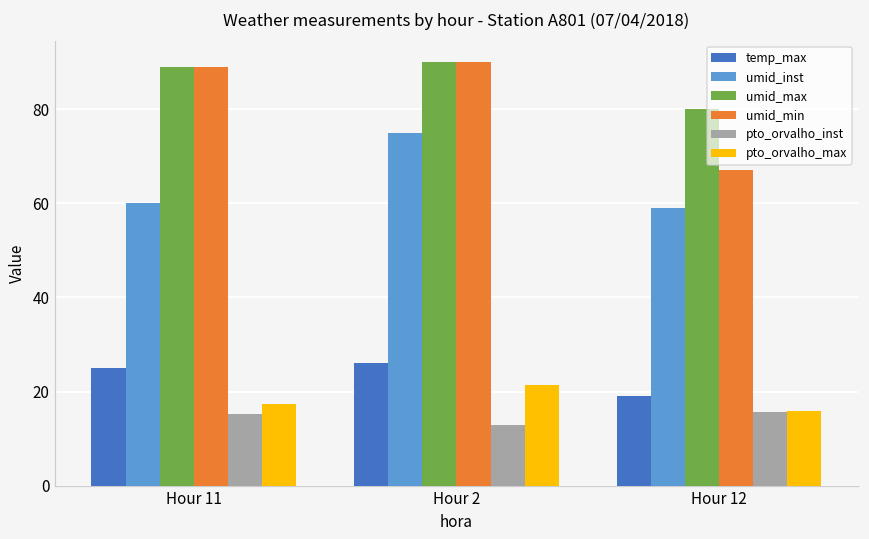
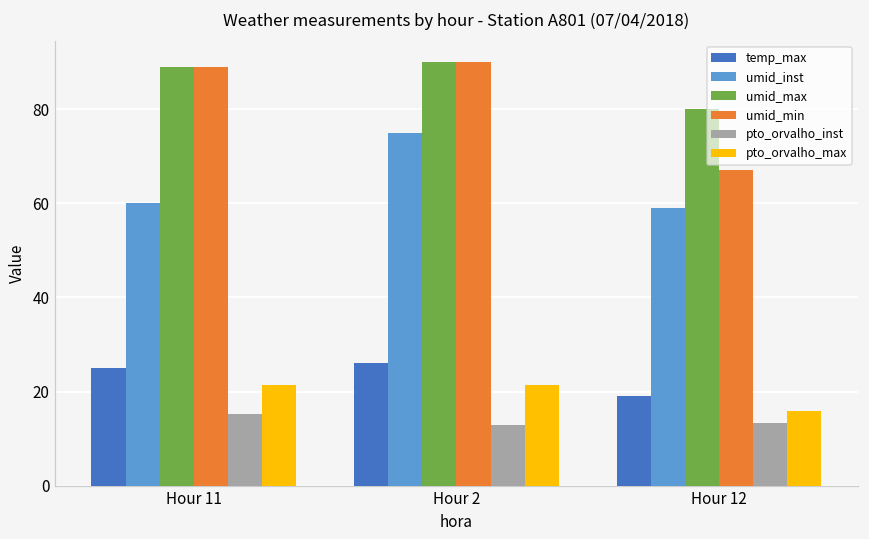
pto_orvalho_max, Hour 11: 17 -> 22
pto_orvalho_inst, Hour 12: 16 -> 13
